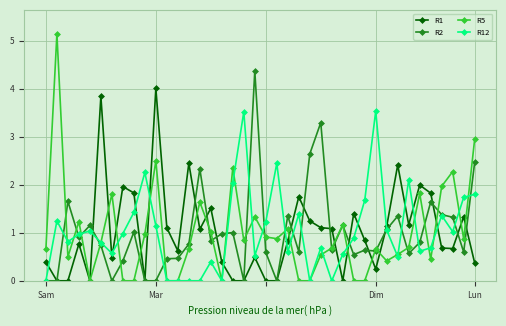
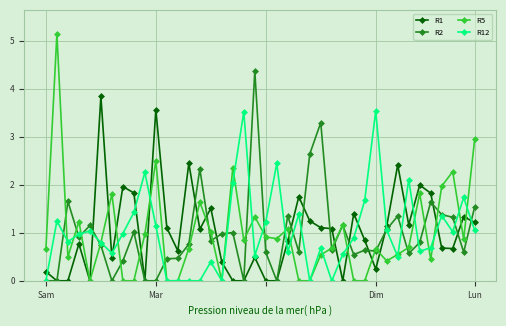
R1, Sam: 0.4 -> 0.2
R1, Mar: 4.0 -> 3.6
R1, Lun: 0.4 -> 1.2
R2, Lun: 2.5 -> 1.5
R12, Lun: 1.8 -> 1.1
